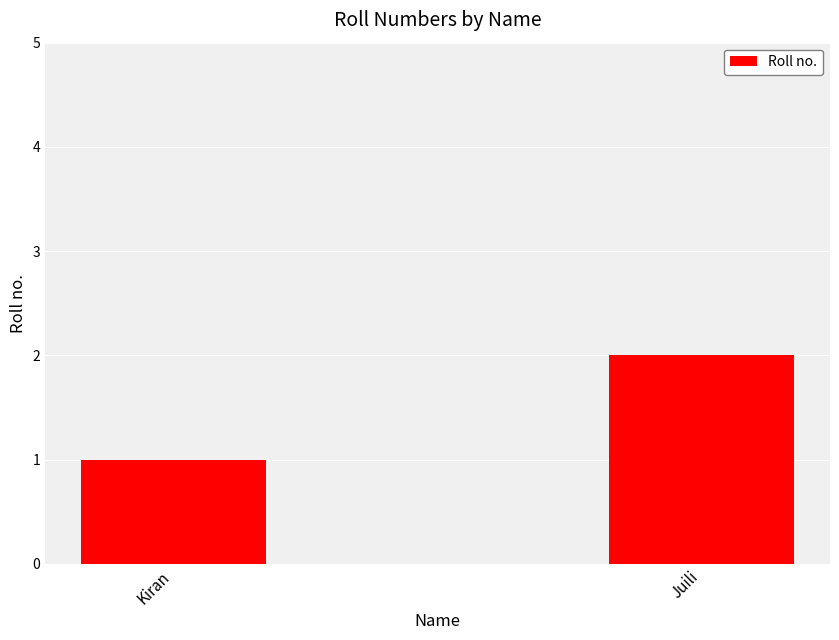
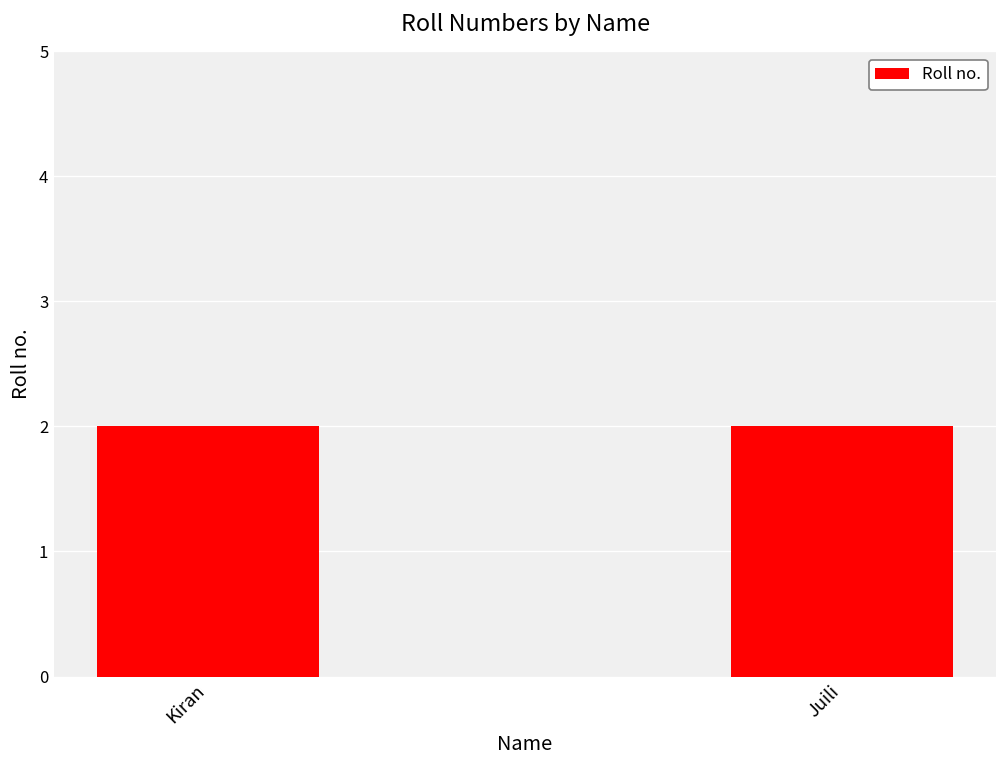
Kiran: 1 -> 2
